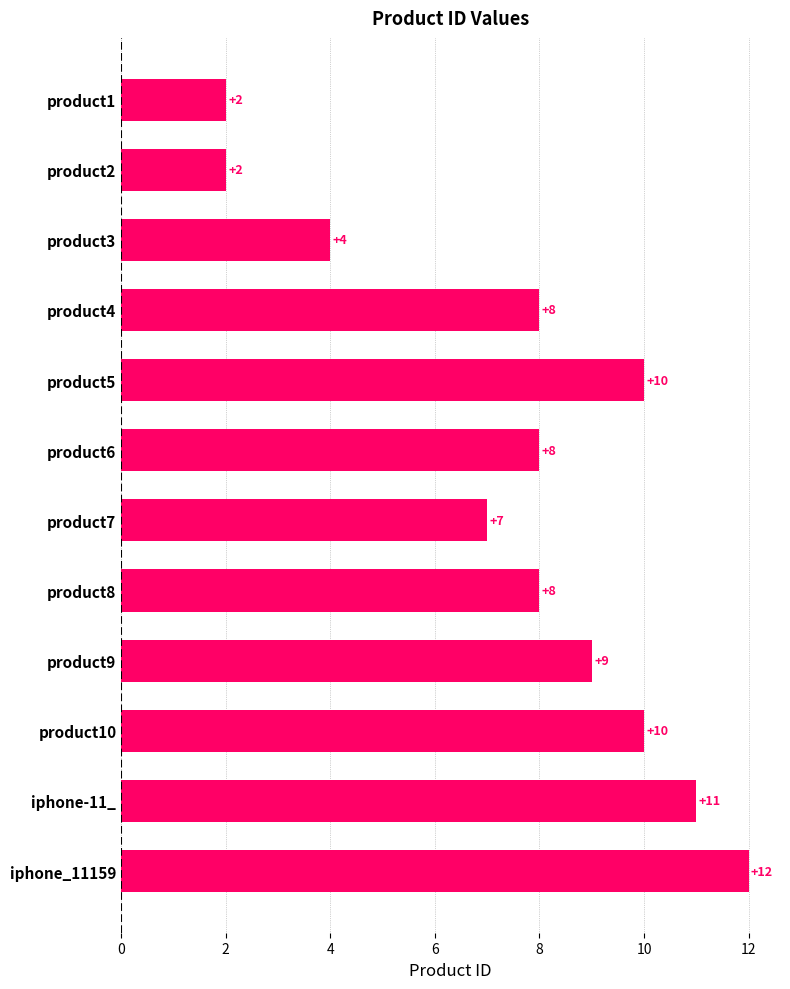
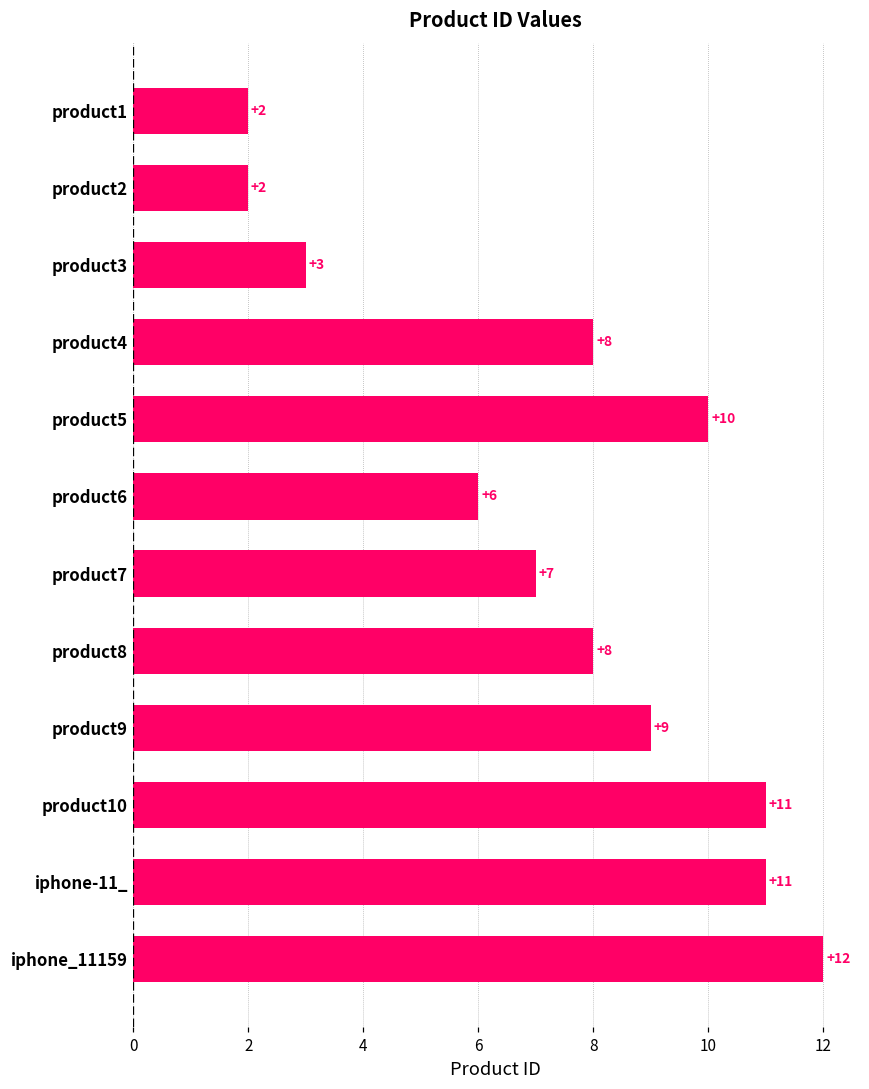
product3: +4 -> +3
product6: +8 -> +6
product10: +10 -> +11
